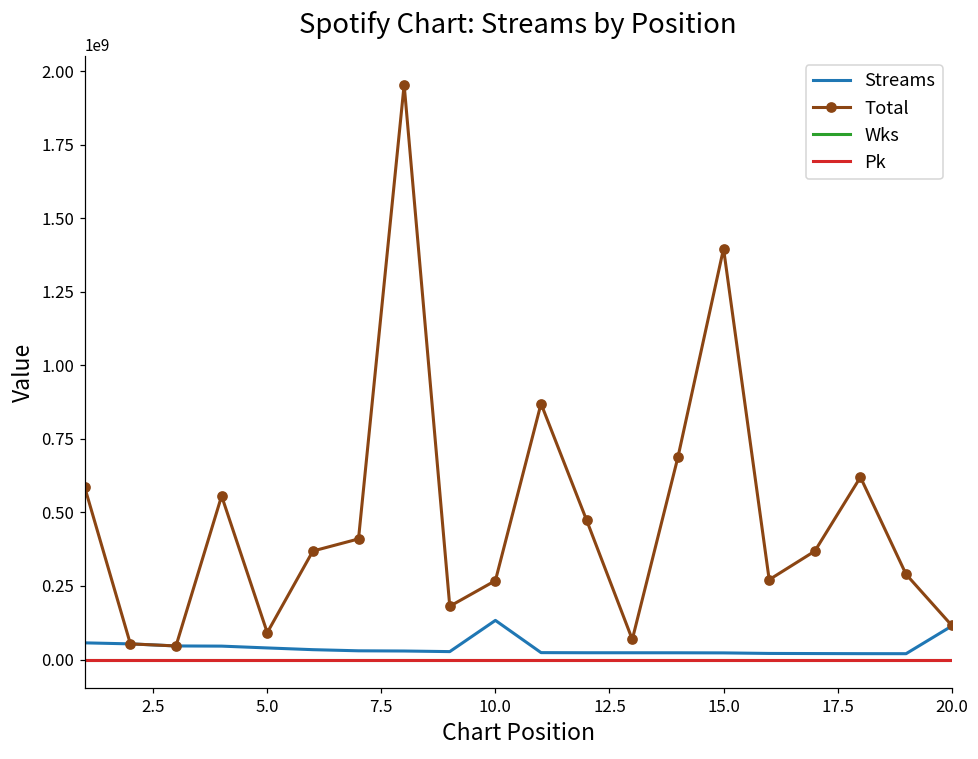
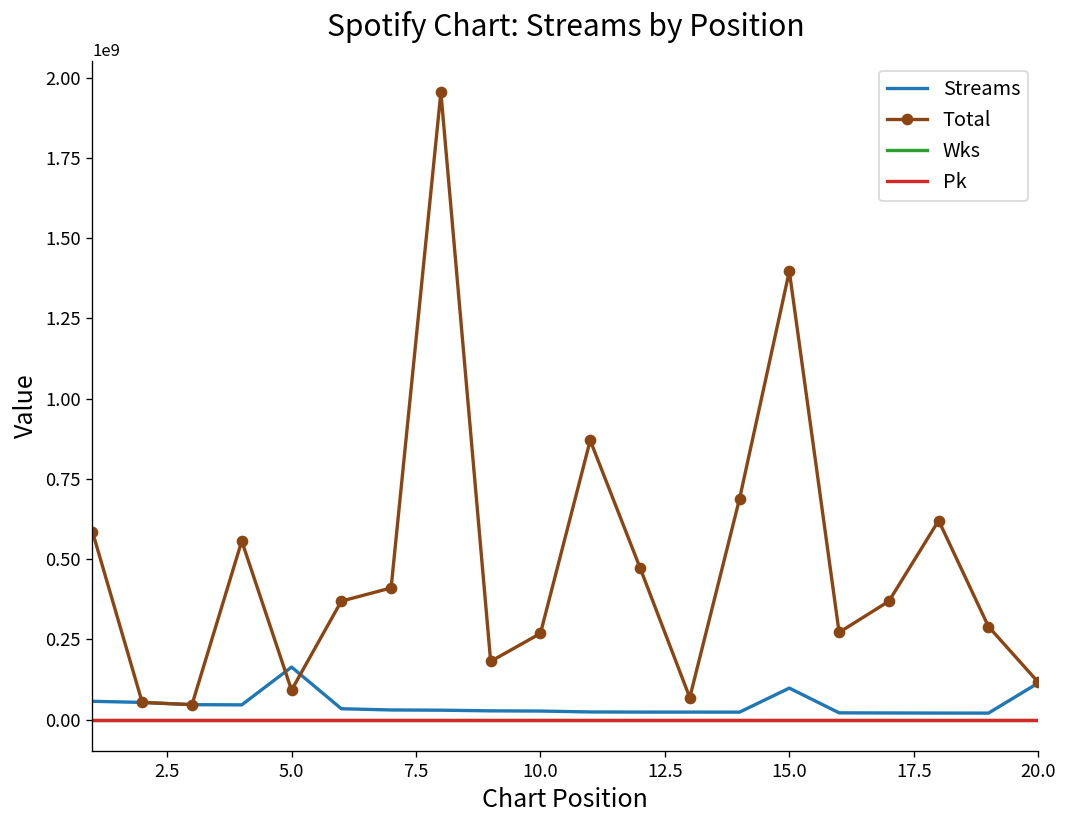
Streams, 5.0: 40000000 -> 160000000
Streams, 10.0: 130000000 -> 30000000
Streams, 15.0: 20000000 -> 100000000
